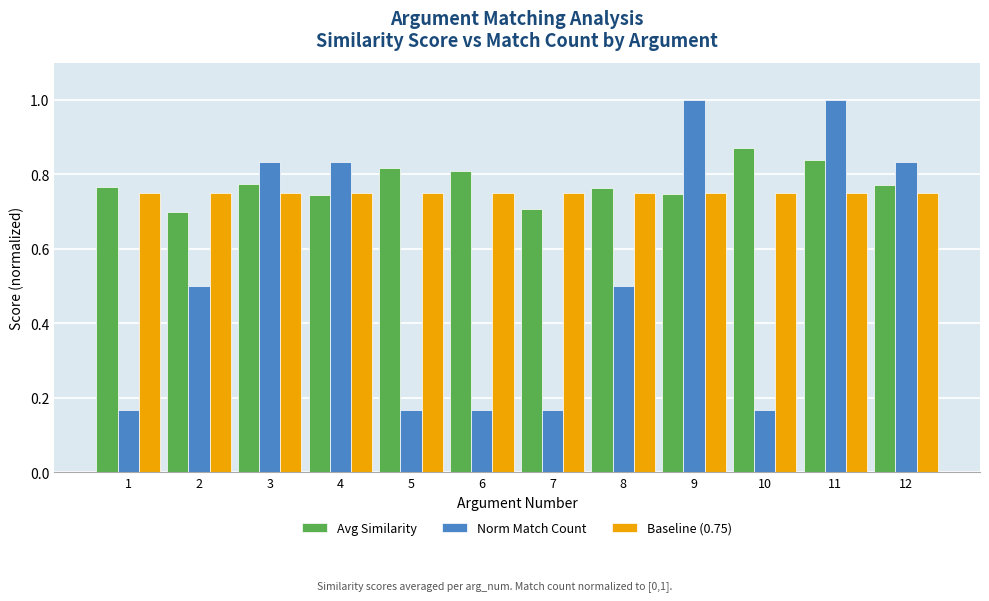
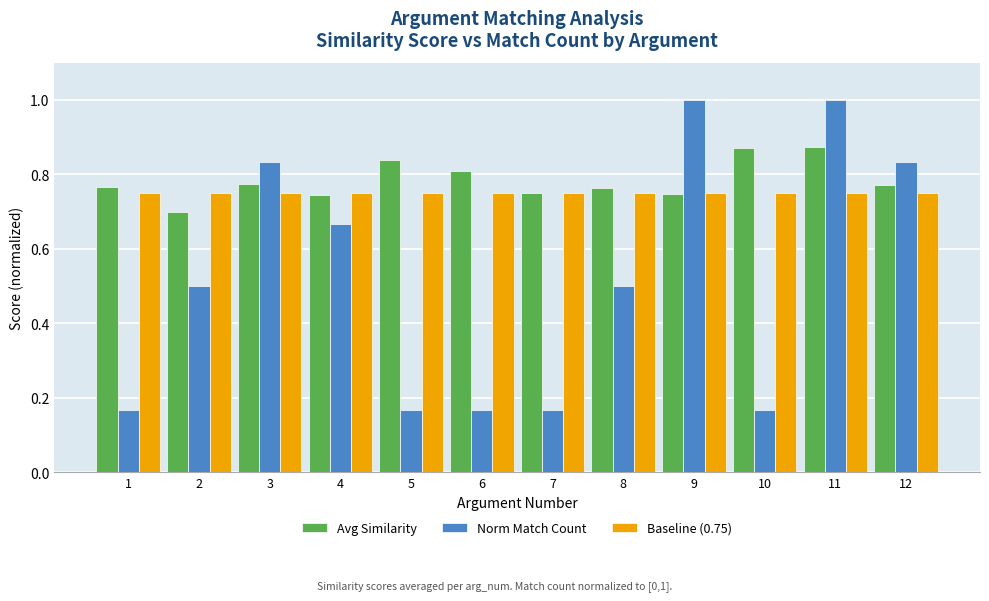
Norm Match Count, 4: 0.83 -> 0.67
Avg Similarity, 5: 0.82 -> 0.84
Avg Similarity, 7: 0.71 -> 0.75
Avg Similarity, 11: 0.84 -> 0.88
